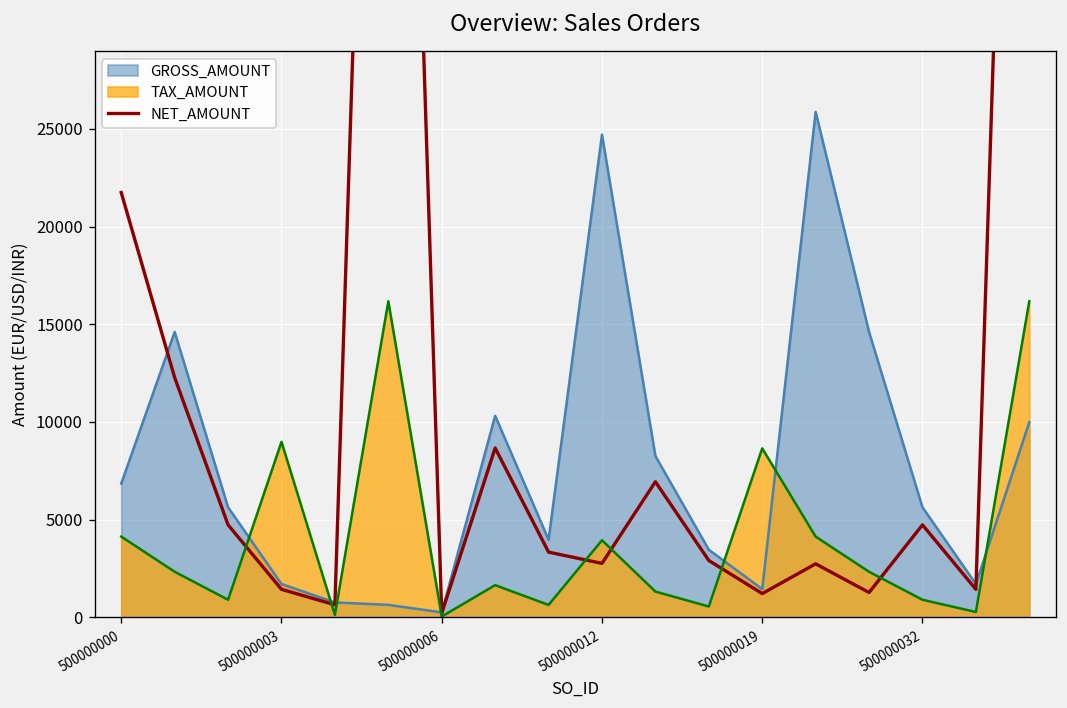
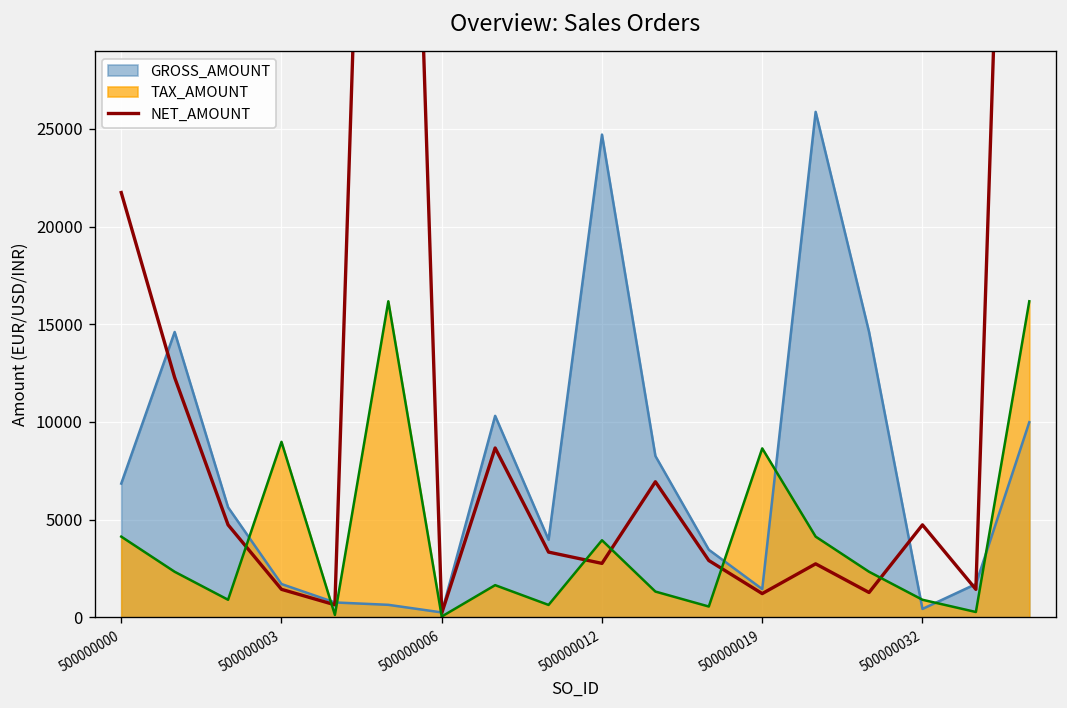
GROSS_AMOUNT, 500000032: 5600 -> 400
